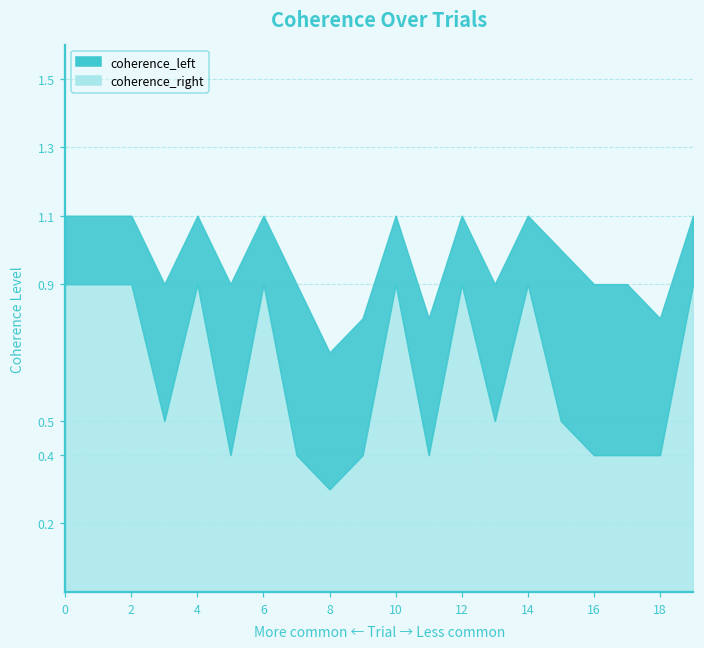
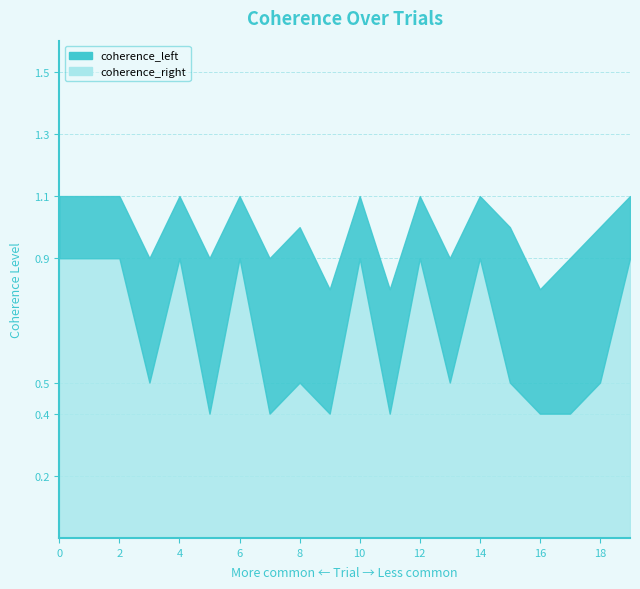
coherence_right, 8: 0.3 -> 0.5
coherence_left, 8: 0.4 -> 0.5
coherence_left, 16: 0.5 -> 0.4
coherence_right, 18: 0.4 -> 0.5
coherence_left, 18: 0.4 -> 0.5
